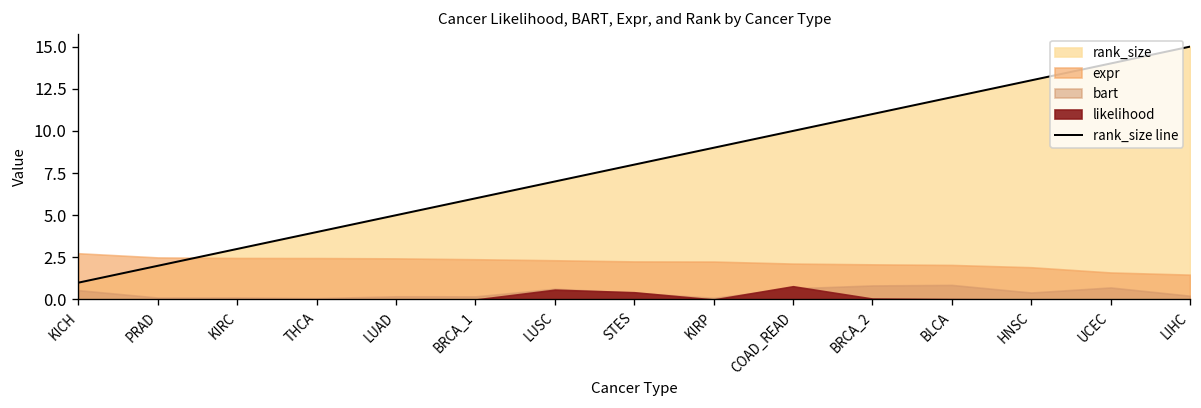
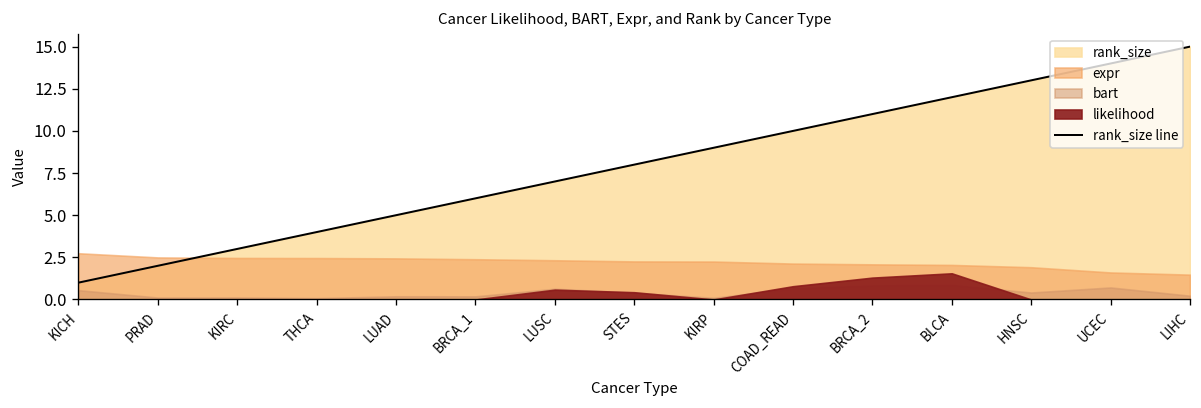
likelihood, BRCA_2: 0.1 -> 1.3
likelihood, BLCA: 0.0 -> 1.6
